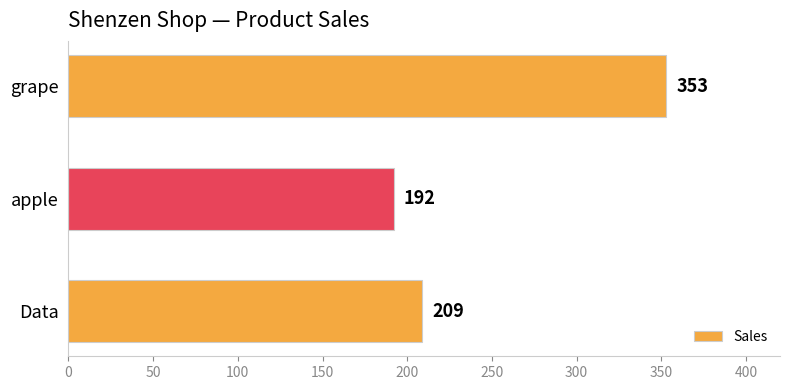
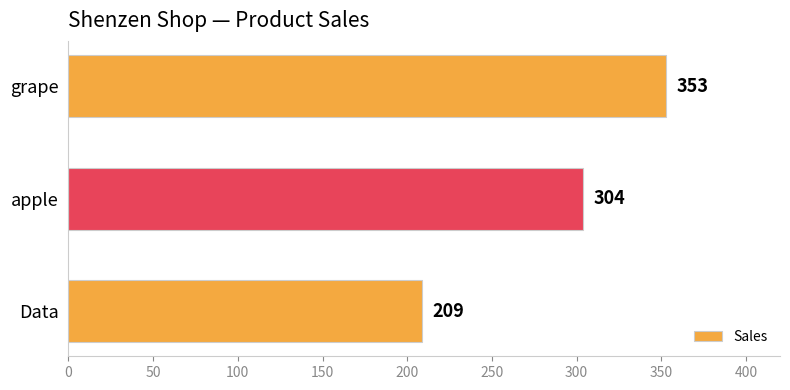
apple: 192 -> 304
